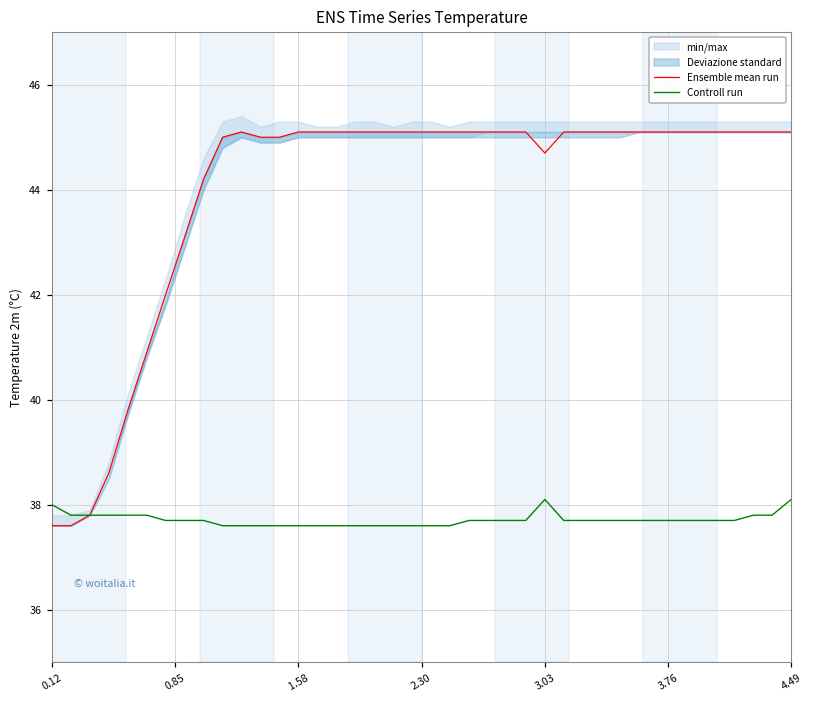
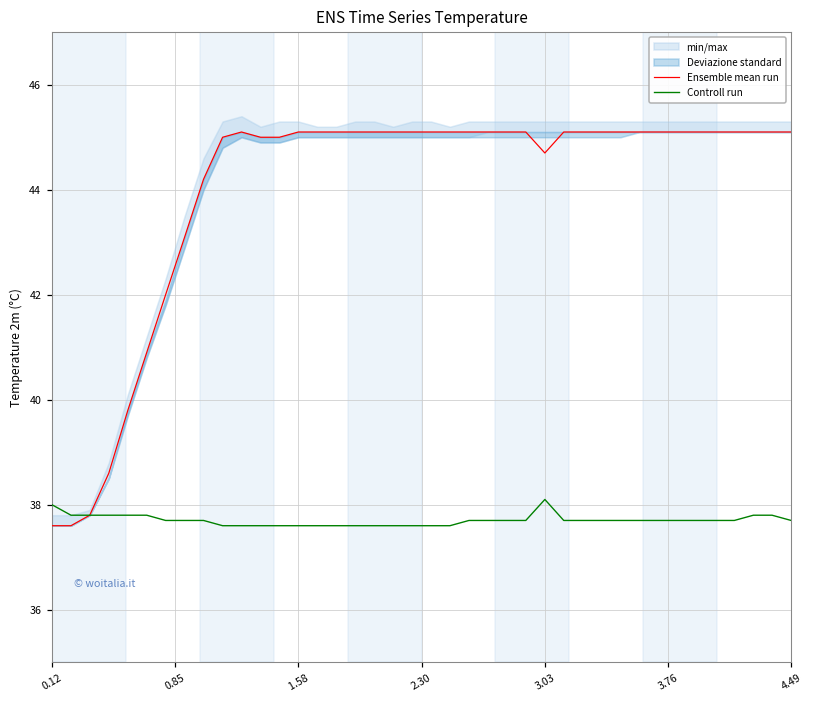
Controll run, 4.49: 38.1 -> 37.7
